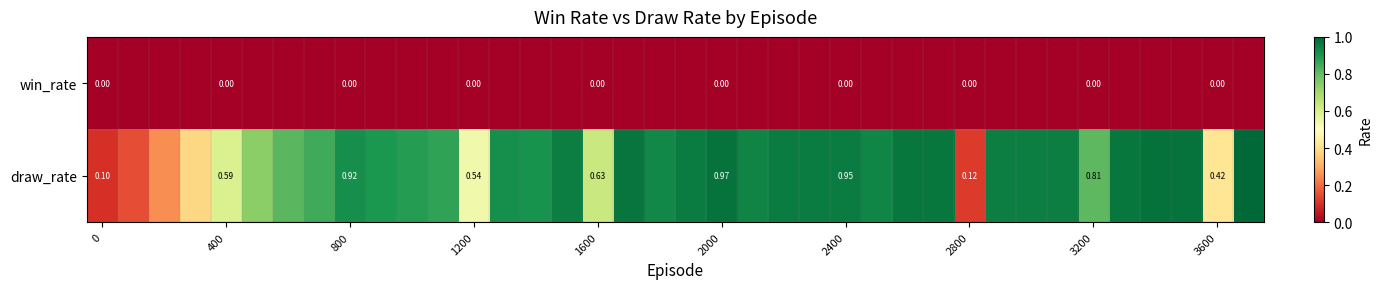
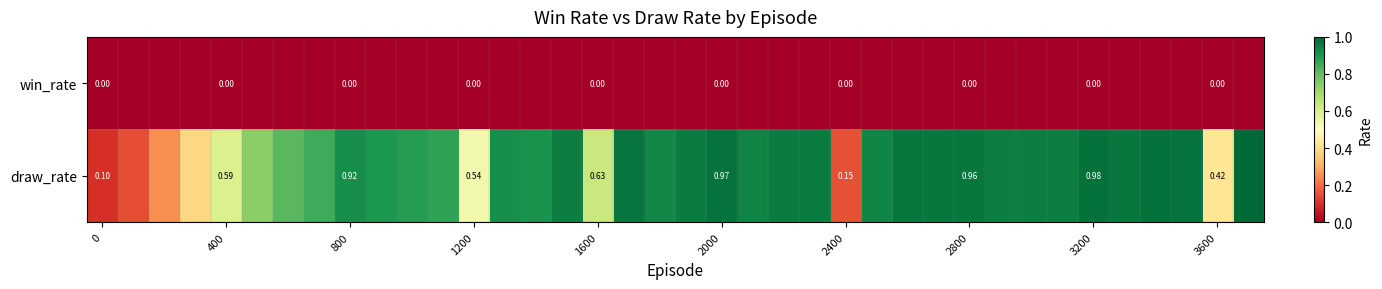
draw_rate, 2400: 0.95 -> 0.15
draw_rate, 2800: 0.12 -> 0.96
draw_rate, 3200: 0.81 -> 0.98
